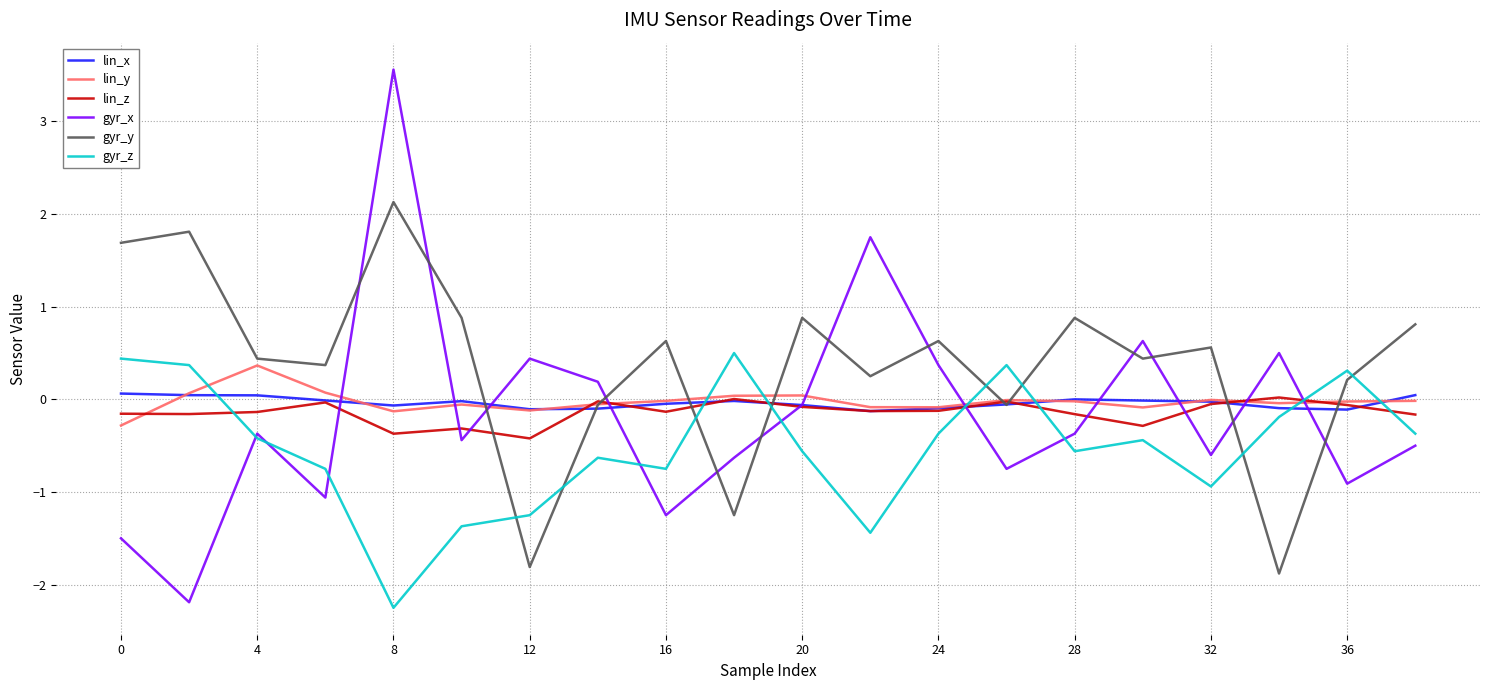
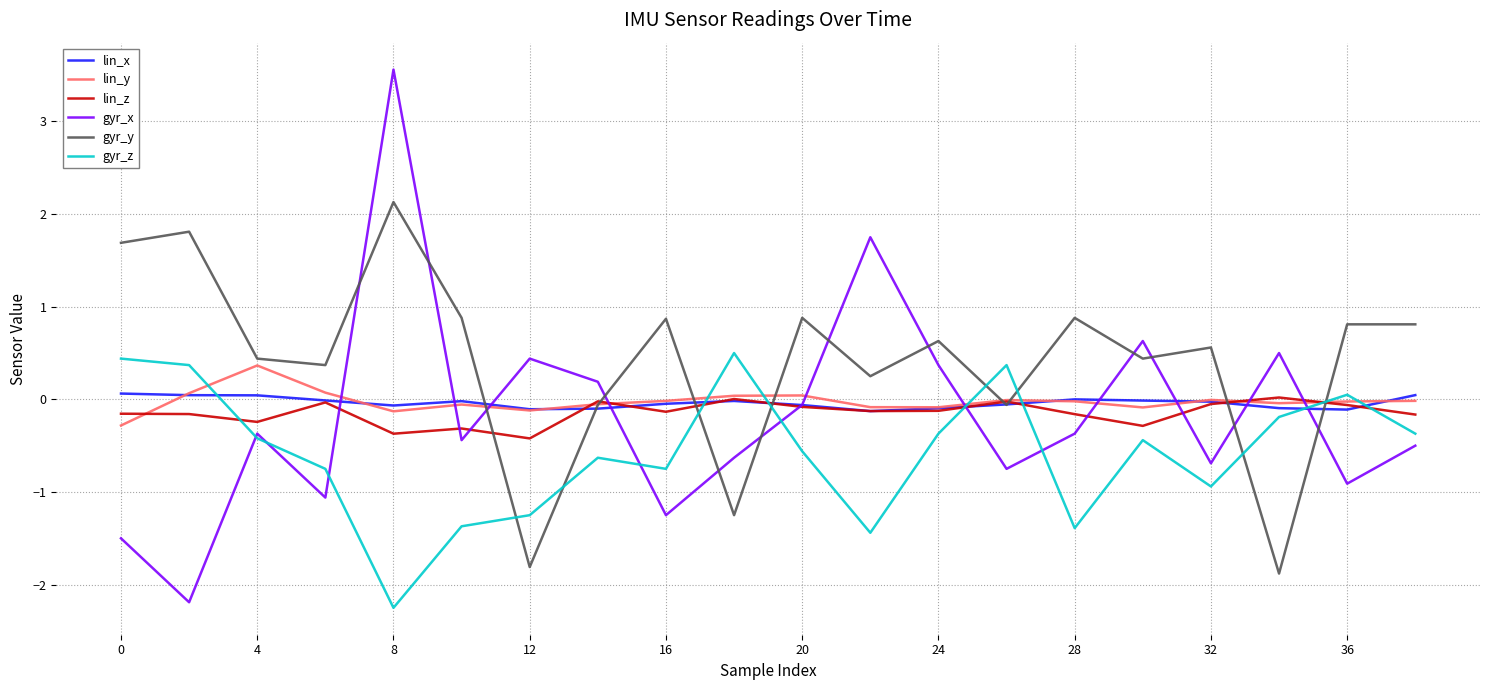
lin_z, 4: -0.1 -> -0.2
gyr_y, 16: 0.6 -> 0.9
gyr_z, 28: -0.6 -> -1.4
gyr_x, 32: -0.6 -> -0.7
gyr_y, 36: 0.2 -> 0.8
gyr_z, 36: 0.3 -> 0.1
